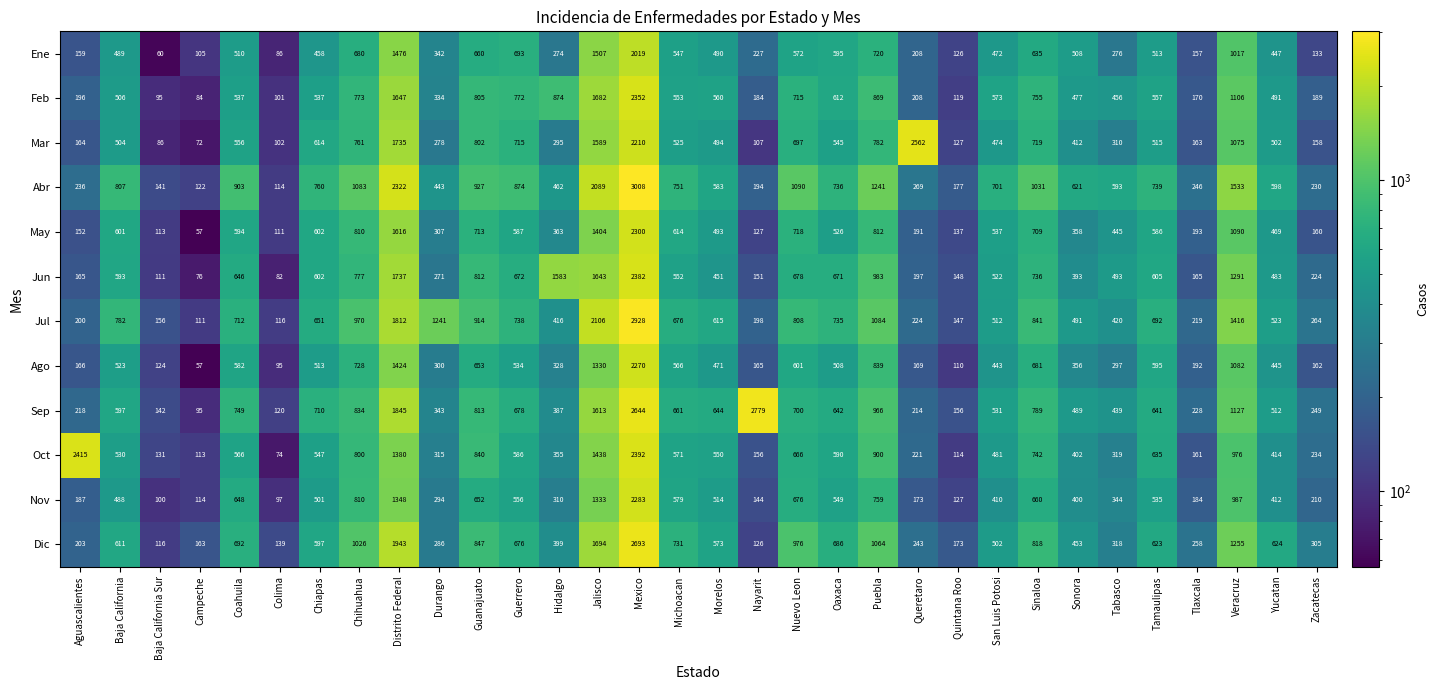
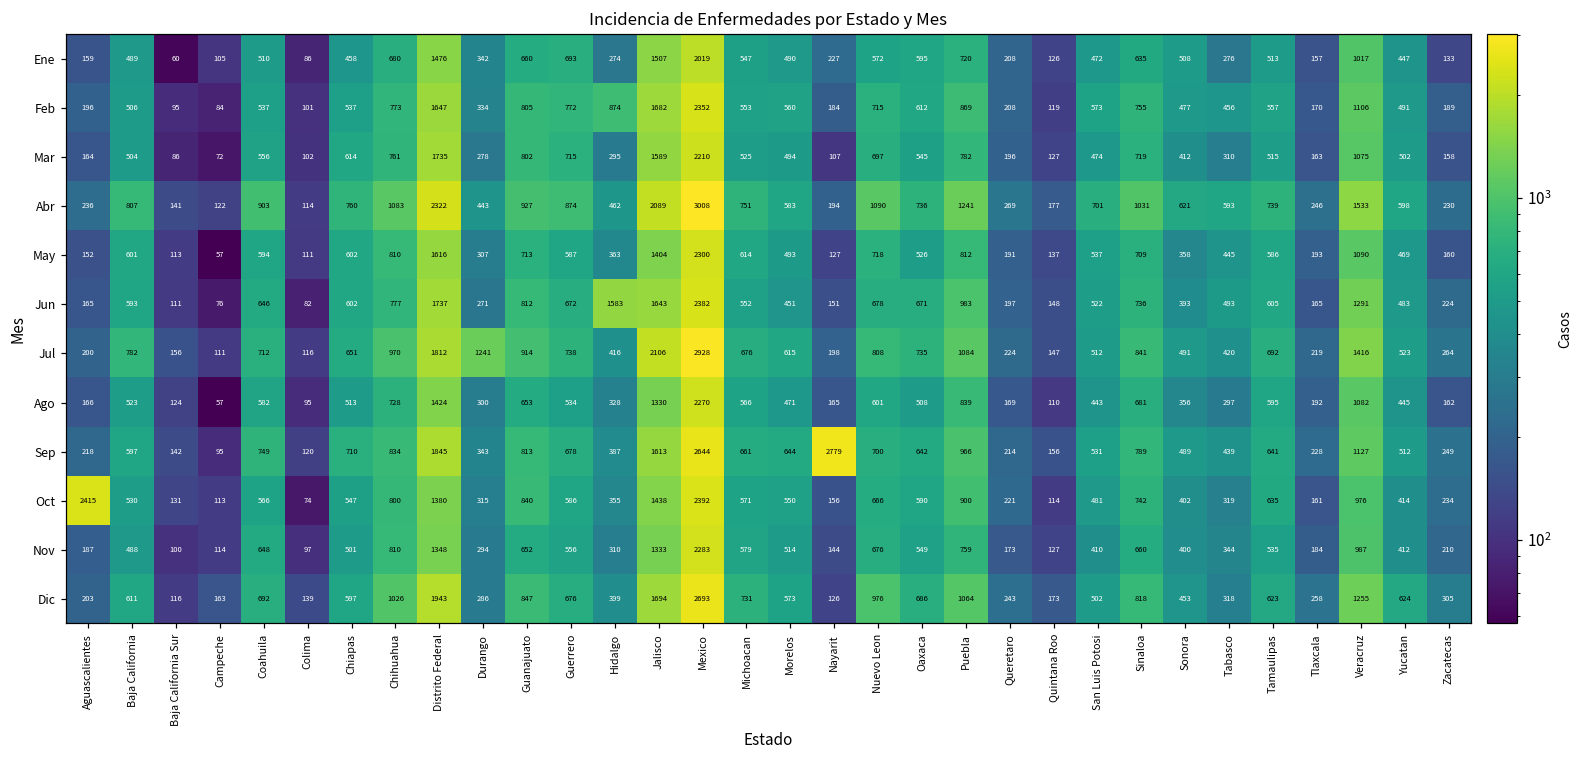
Mar, Queretaro: 2562 -> 196
